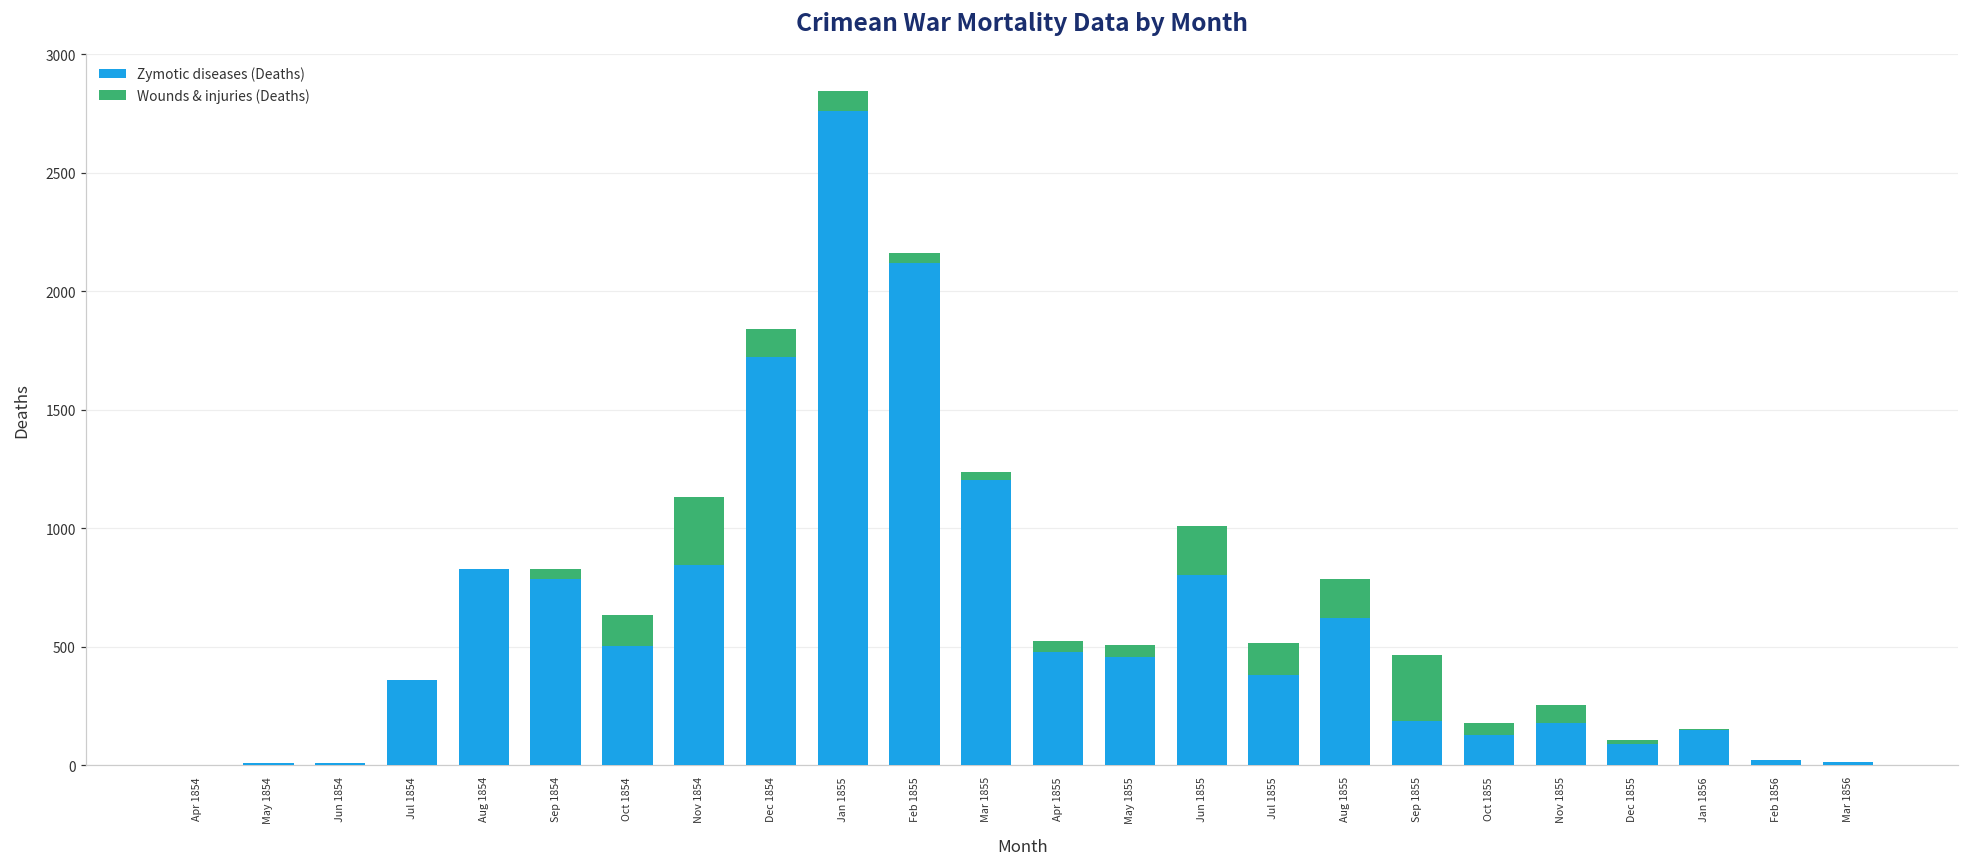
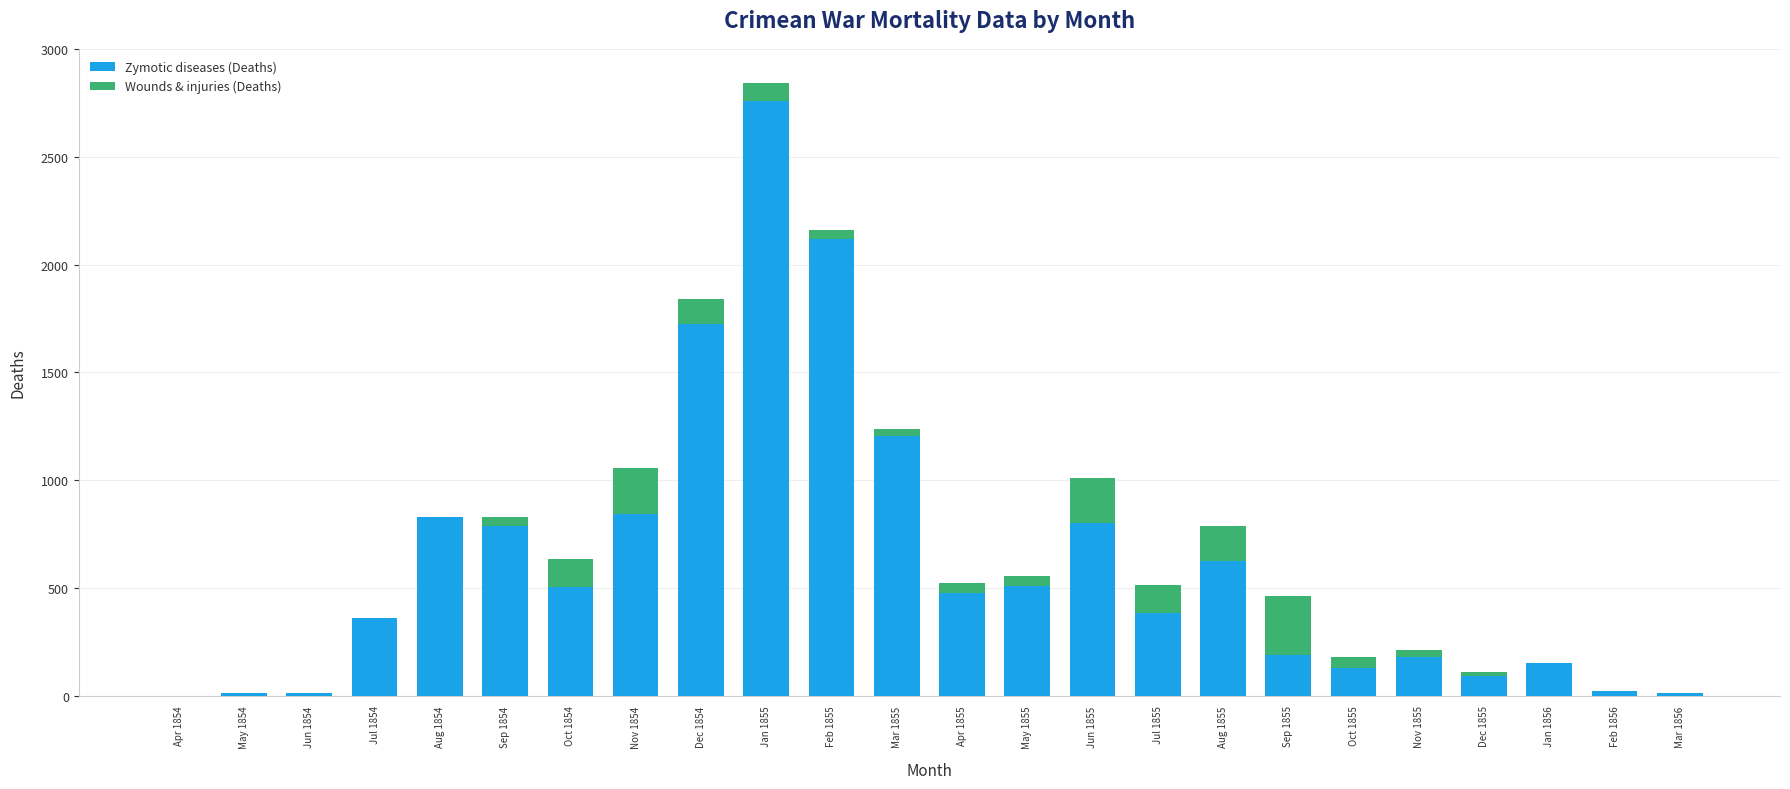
Wounds & injuries (Deaths), Nov 1854: 290 -> 220
Zymotic diseases (Deaths), May 1855: 460 -> 510
Wounds & injuries (Deaths), Nov 1855: 80 -> 30
